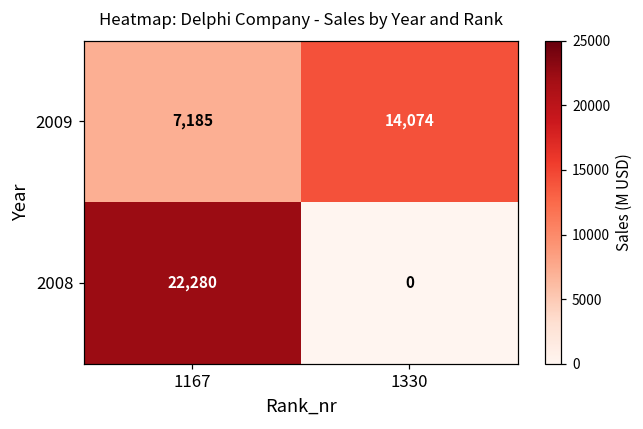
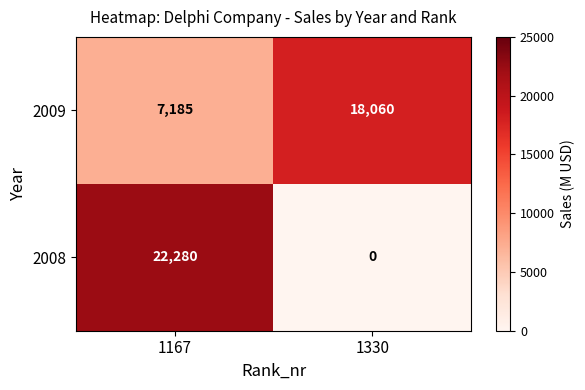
2009, 1330: 14,074 -> 18,060
